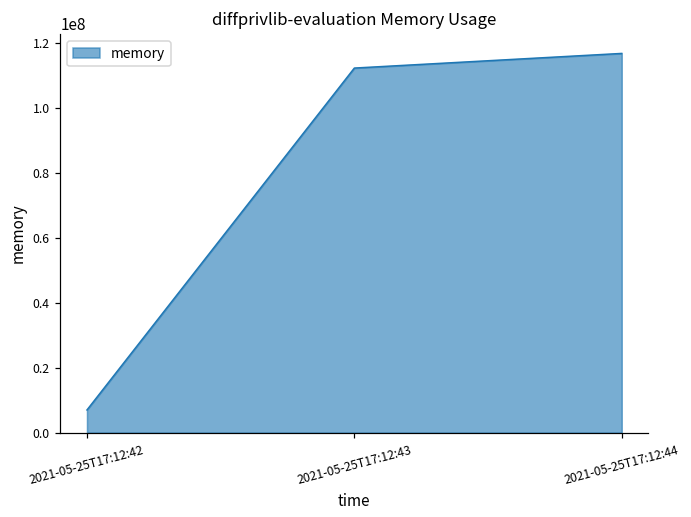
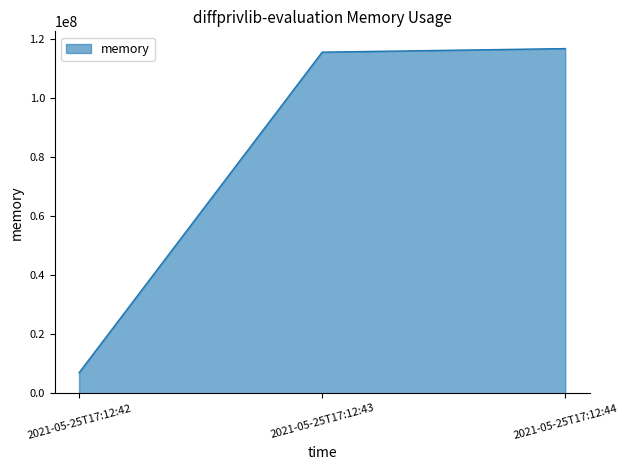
2021-05-25T17:12:43: 112000000 -> 116000000
